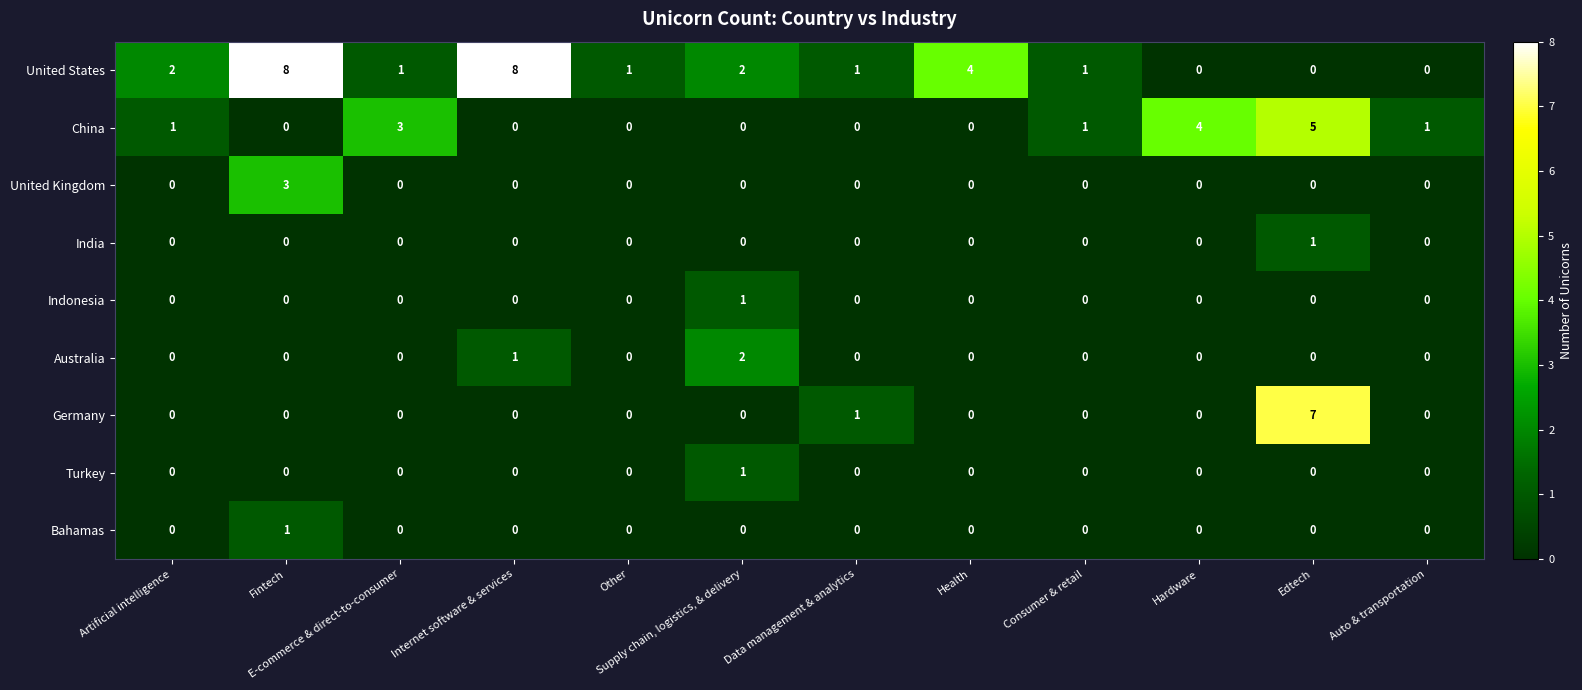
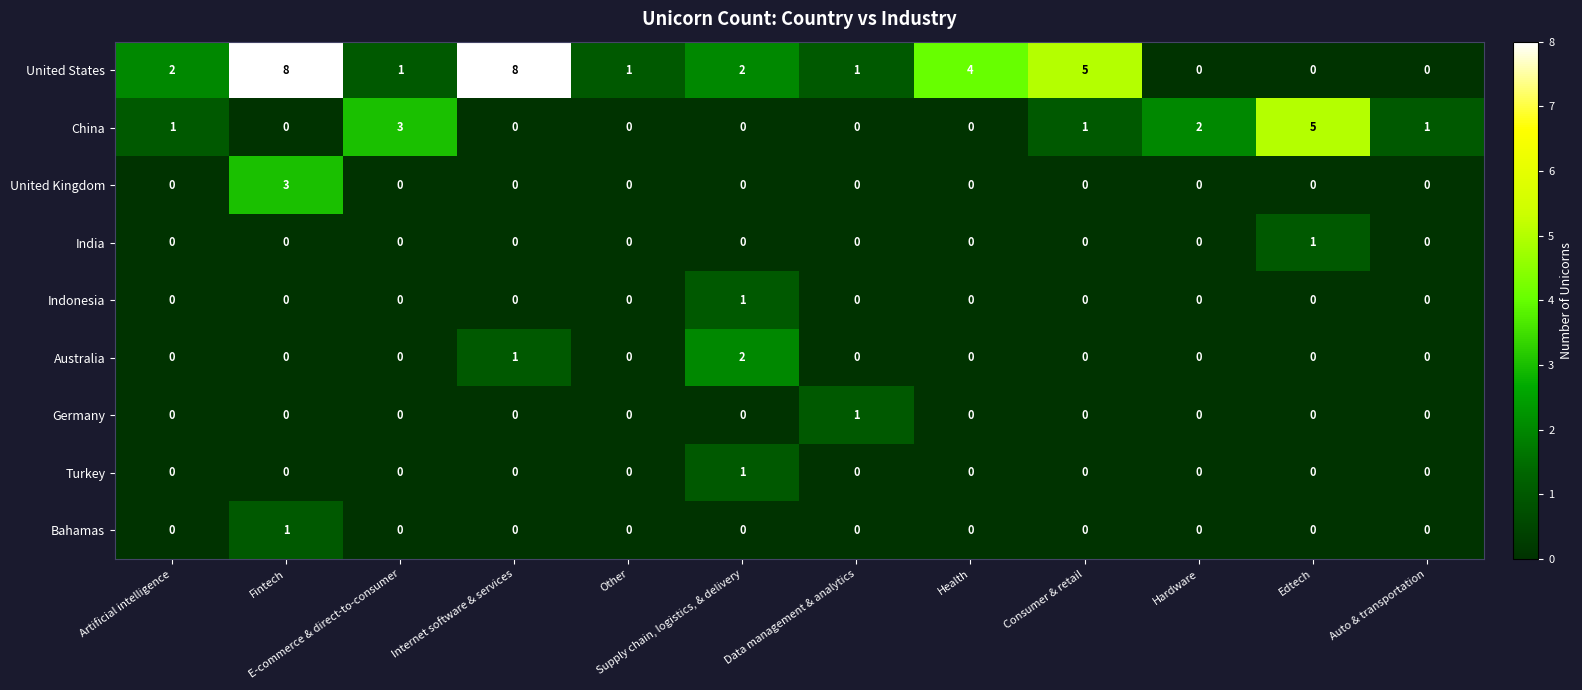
United States, Consumer & retail: 1 -> 5
China, Hardware: 4 -> 2
Germany, Edtech: 7 -> 0
